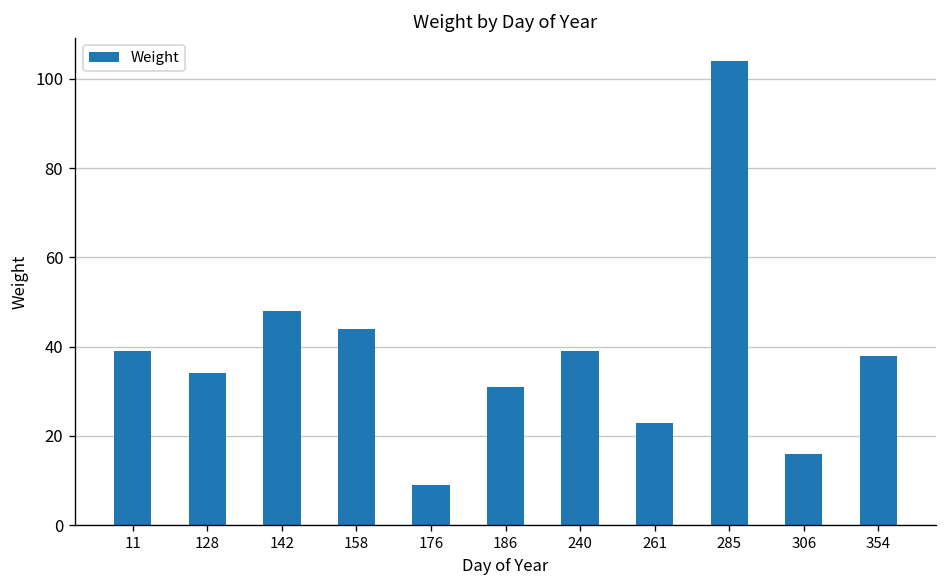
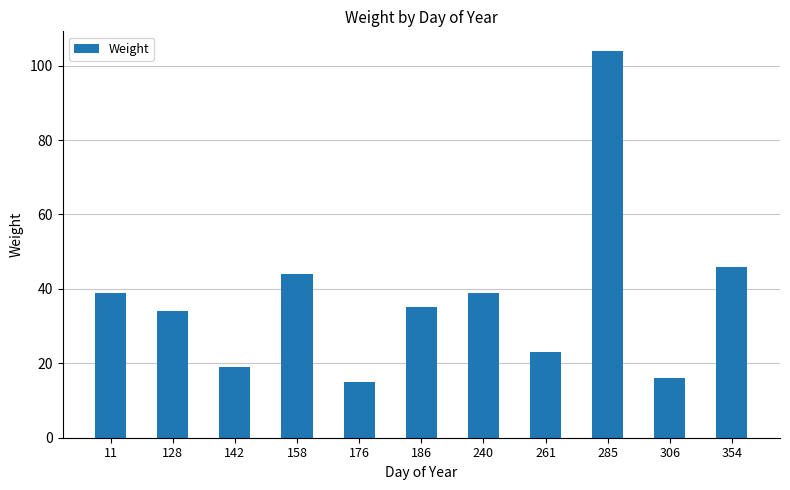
142: 48 -> 19
176: 9 -> 15
186: 31 -> 35
354: 38 -> 46
